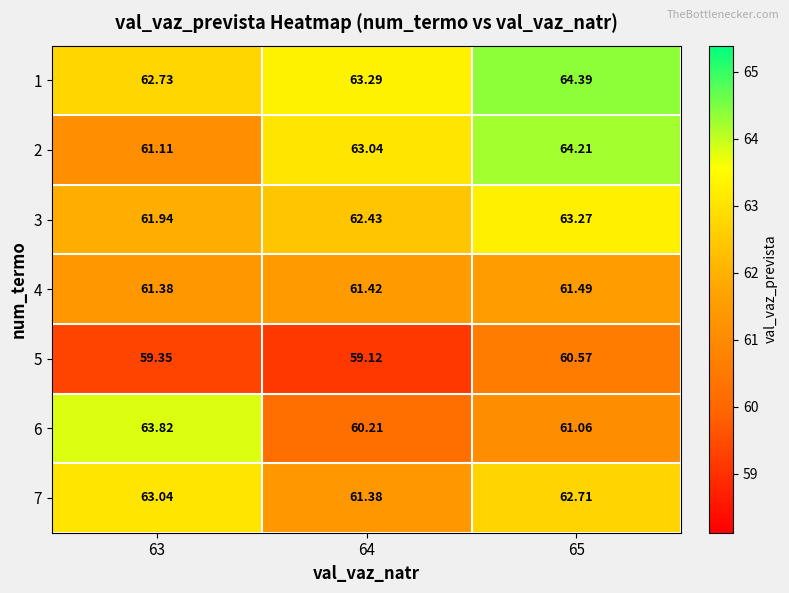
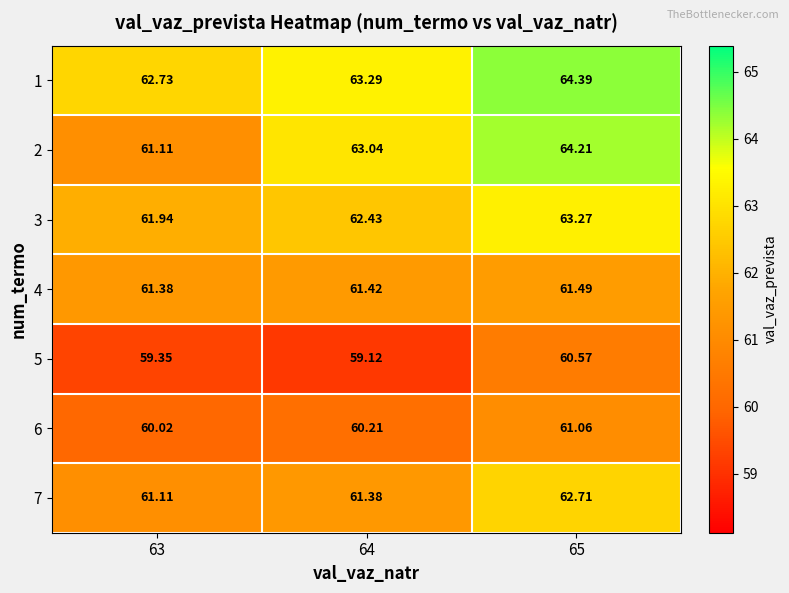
6, 63: 63.82 -> 60.02
7, 63: 63.04 -> 61.11
